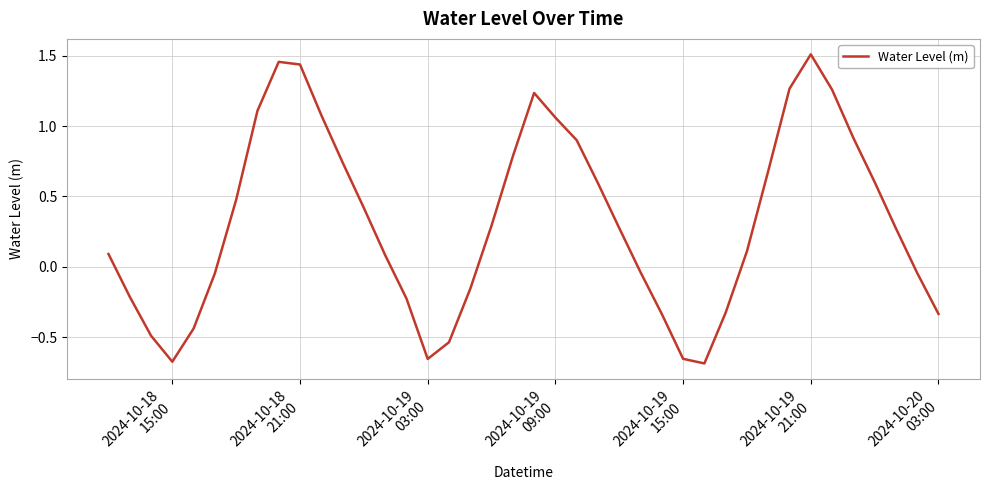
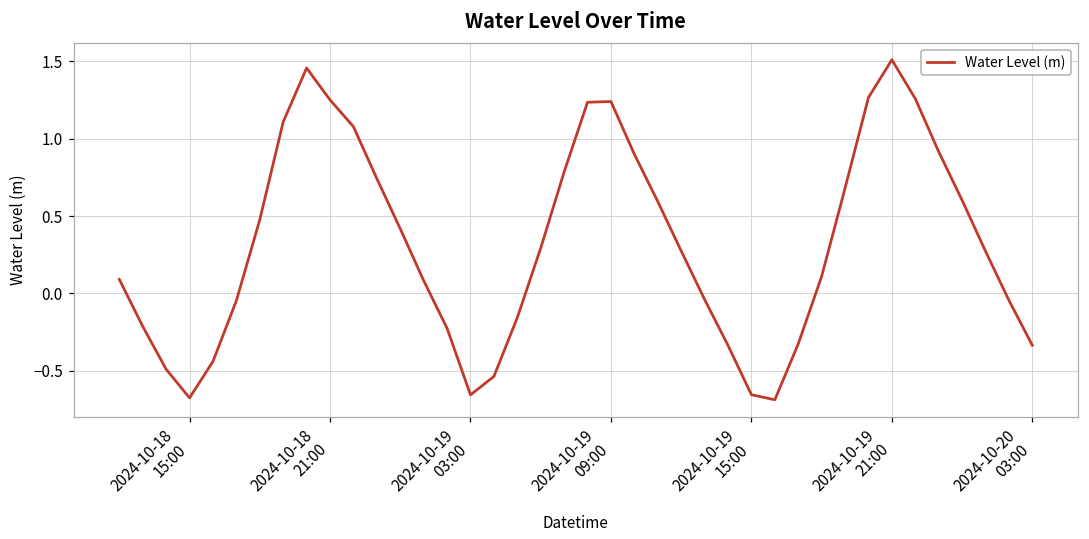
2024-10-18 21:00: 1.44 -> 1.25
2024-10-19 09:00: 1.06 -> 1.24
